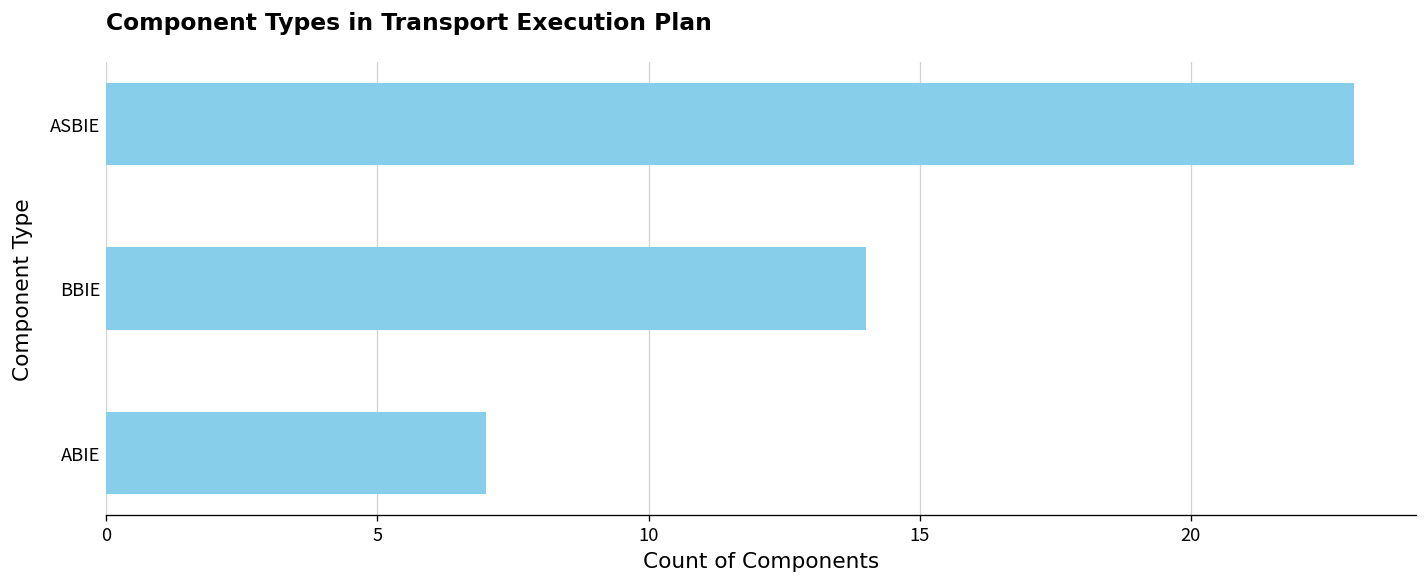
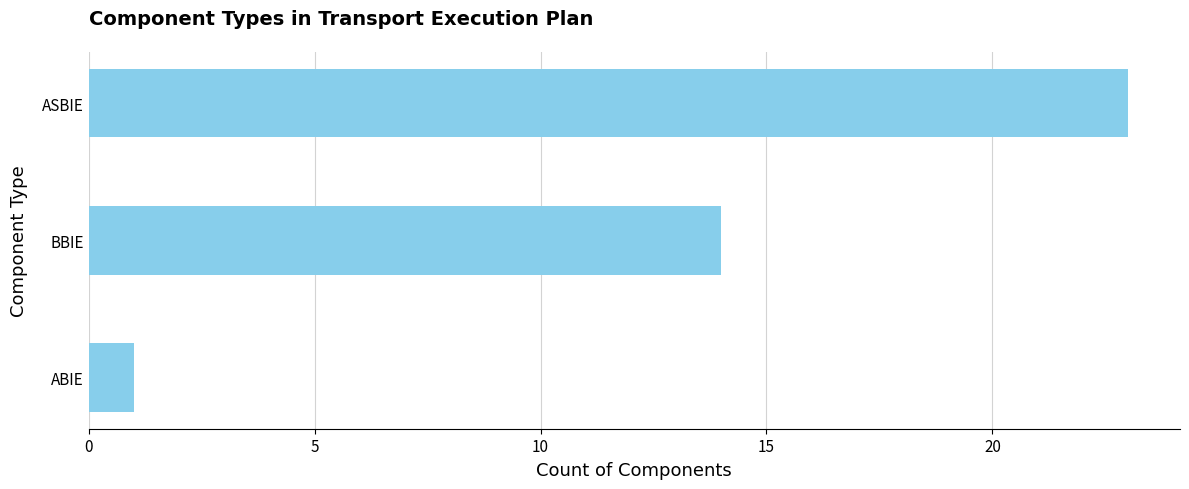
ABIE: 7 -> 1
